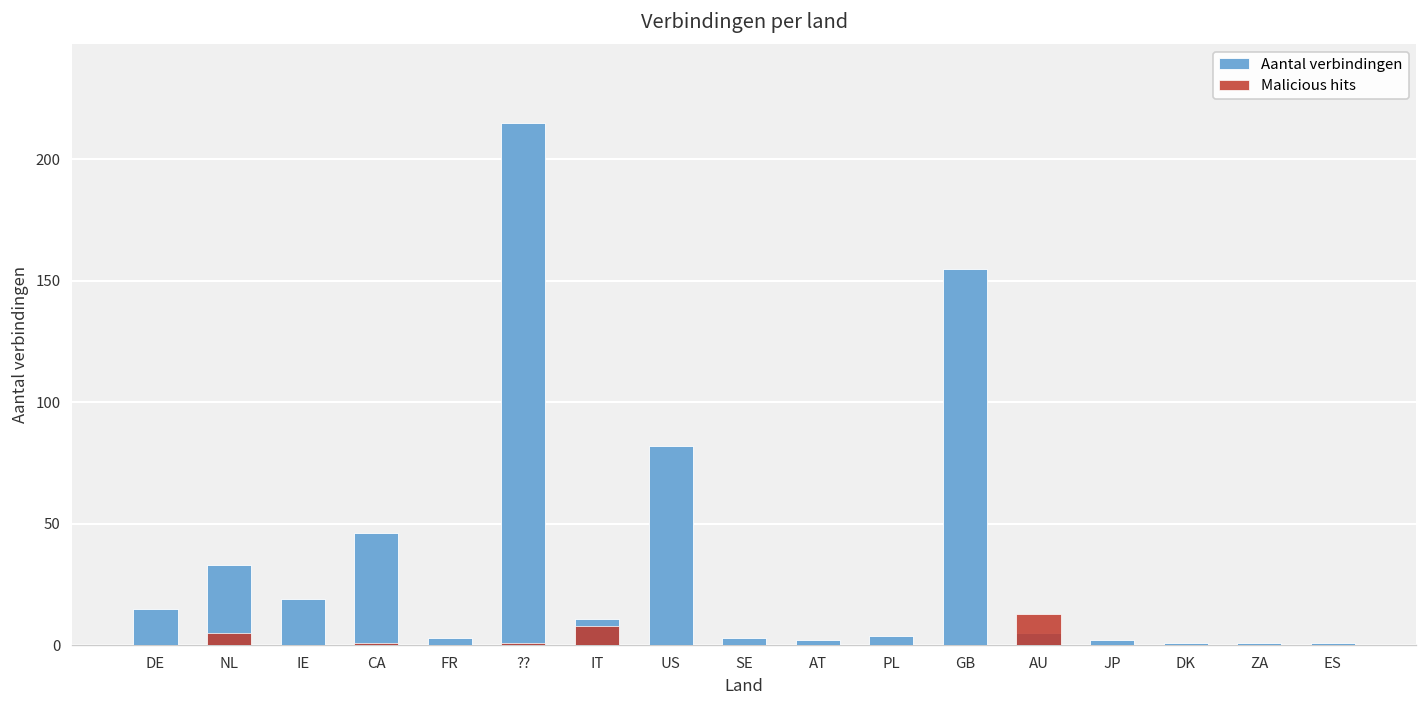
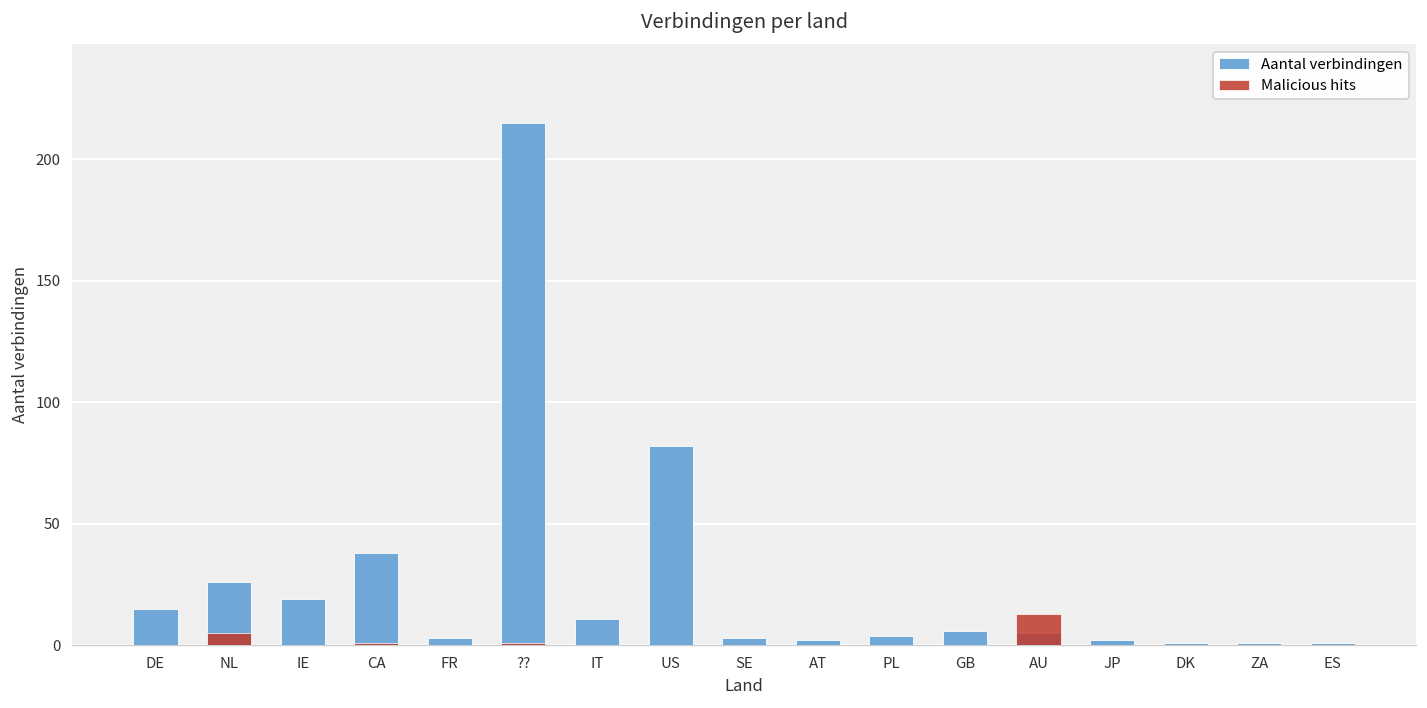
Aantal verbindingen, NL: 33 -> 26
Aantal verbindingen, CA: 46 -> 38
Malicious hits, IT: 8 -> 0
Aantal verbindingen, GB: 155 -> 6
